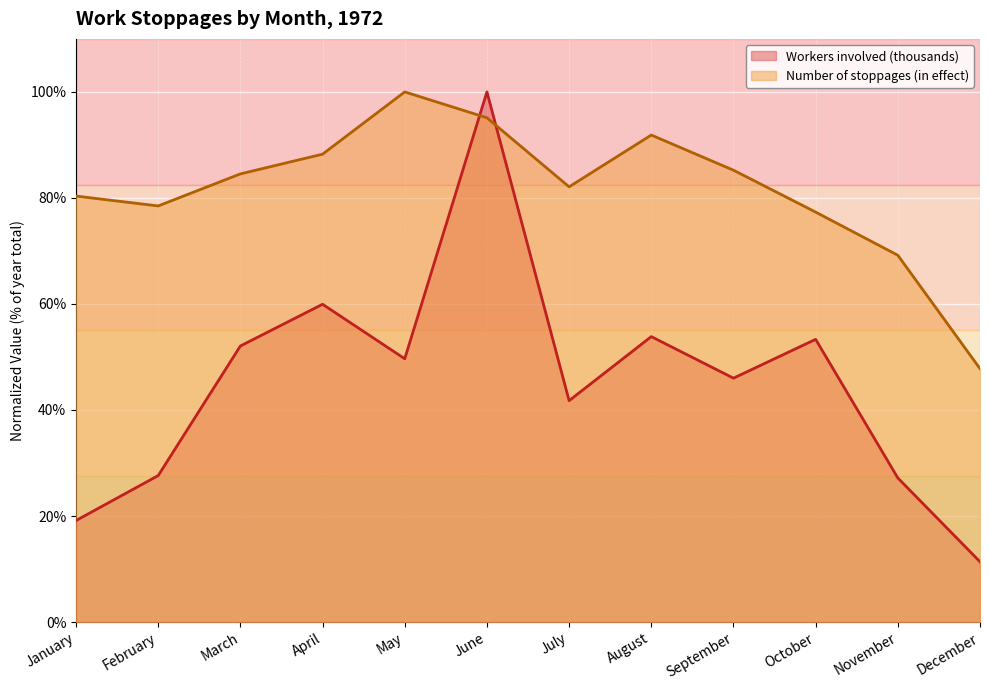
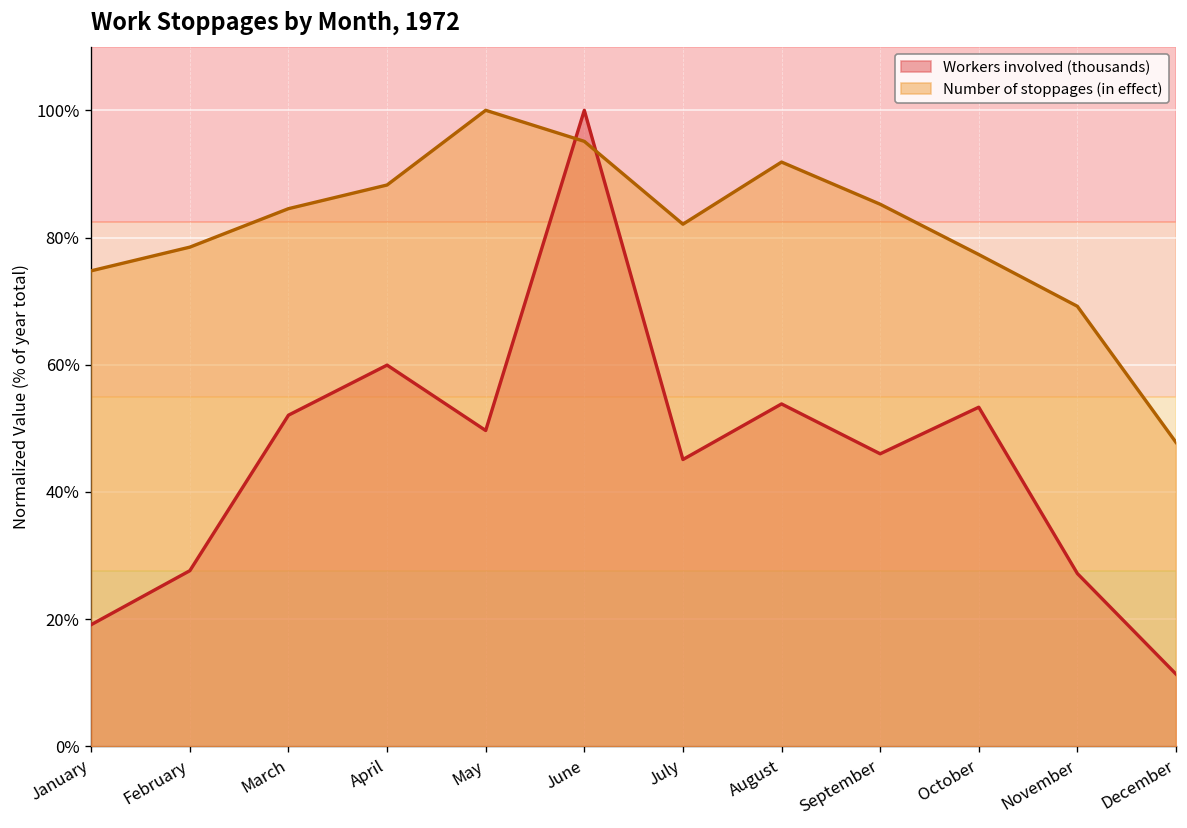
Number of stoppages (in effect), January: 80% -> 75%
Workers involved (thousands), July: 42% -> 45%
